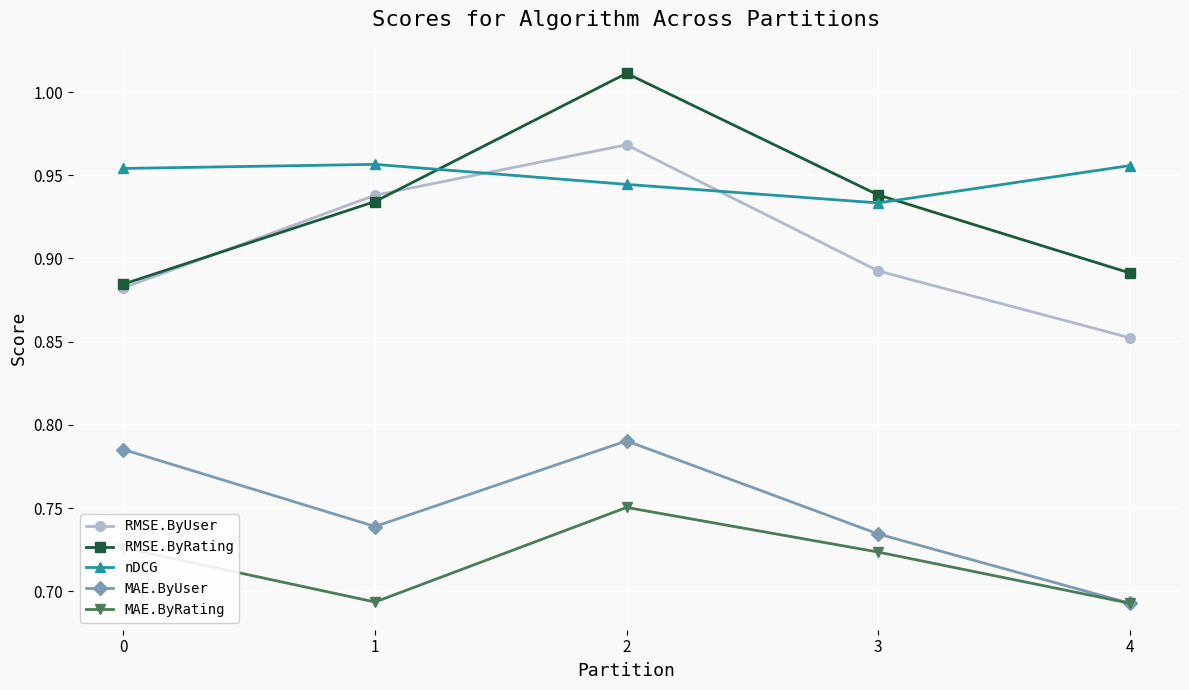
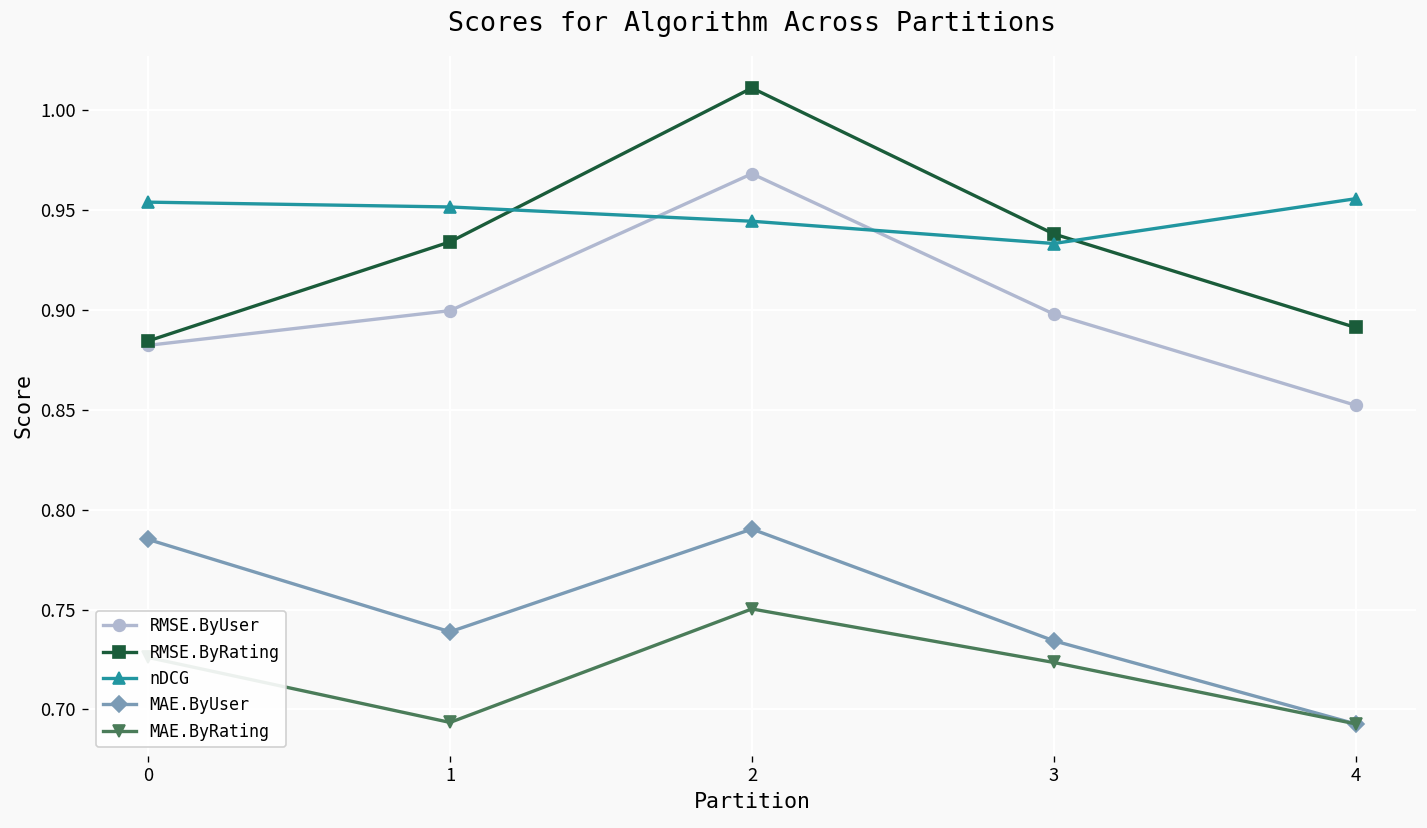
RMSE.ByUser, 1: 0.938 -> 0.900
nDCG, 1: 0.957 -> 0.952
RMSE.ByUser, 3: 0.893 -> 0.898
